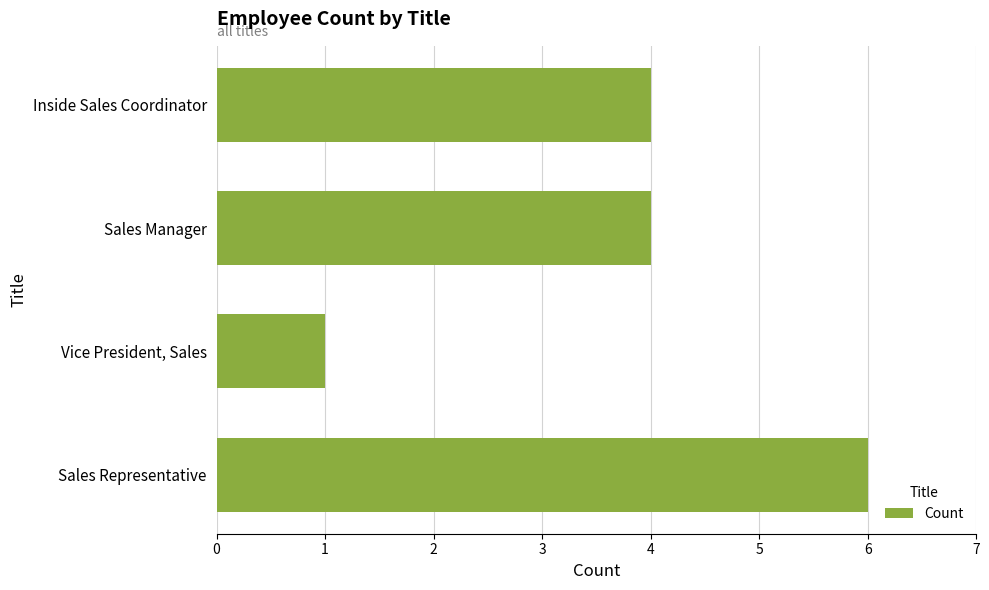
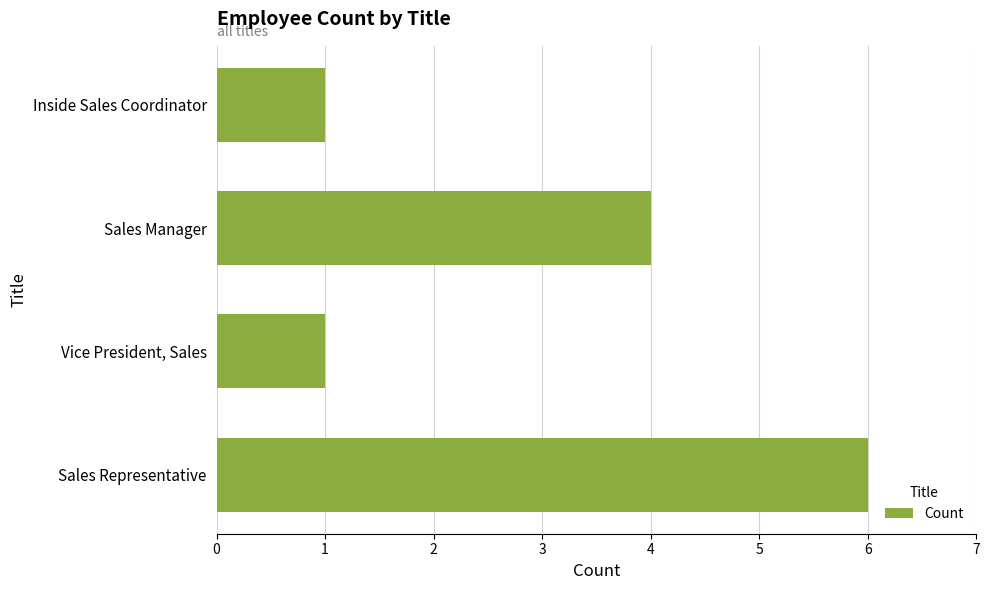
Inside Sales Coordinator: 4 -> 1
